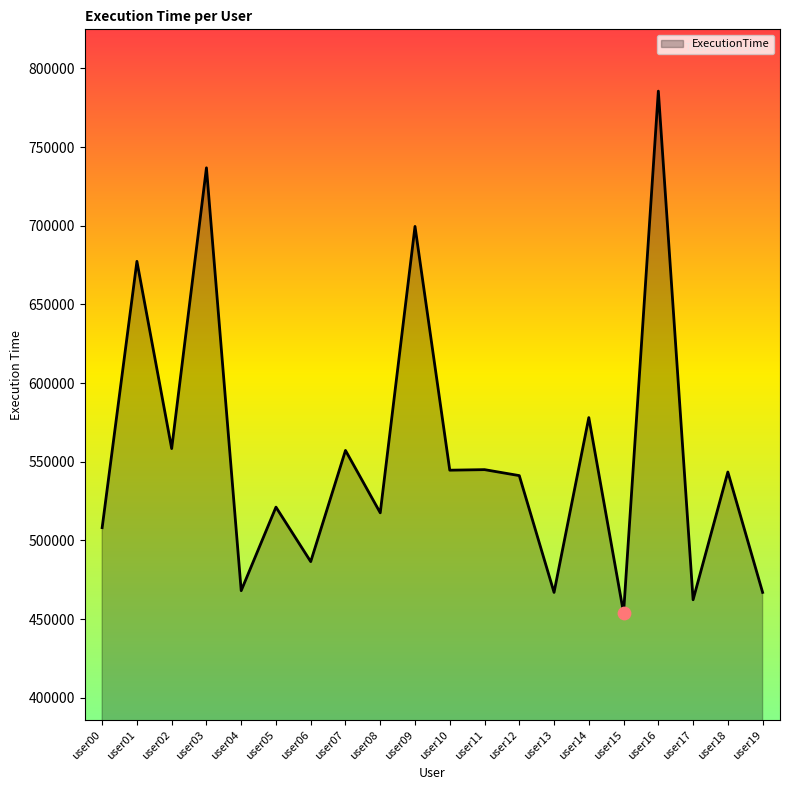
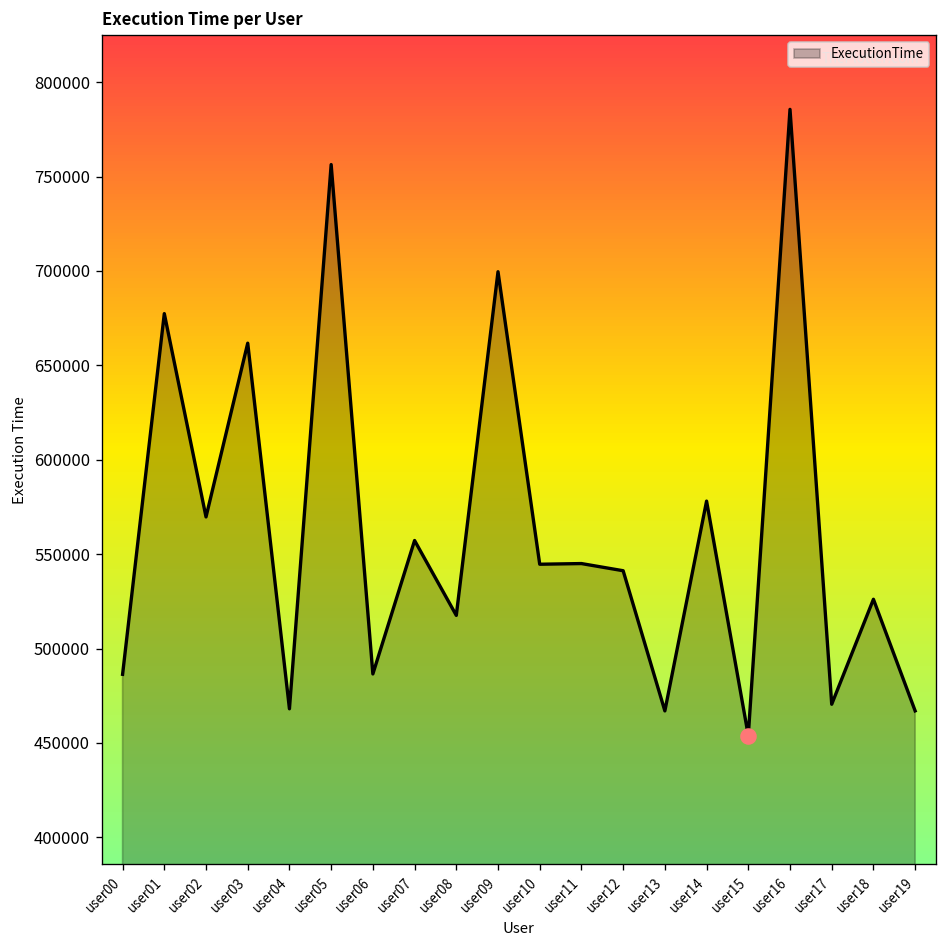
ExecutionTime, user00: 508000 -> 486000
ExecutionTime, user02: 558000 -> 570000
ExecutionTime, user03: 737000 -> 662000
ExecutionTime, user05: 521000 -> 756000
ExecutionTime, user17: 462000 -> 470000
ExecutionTime, user18: 543000 -> 526000
